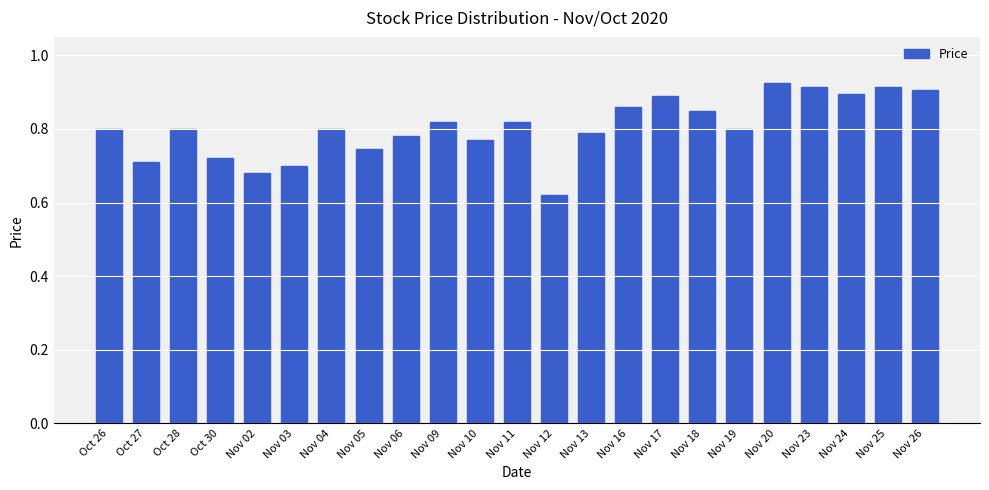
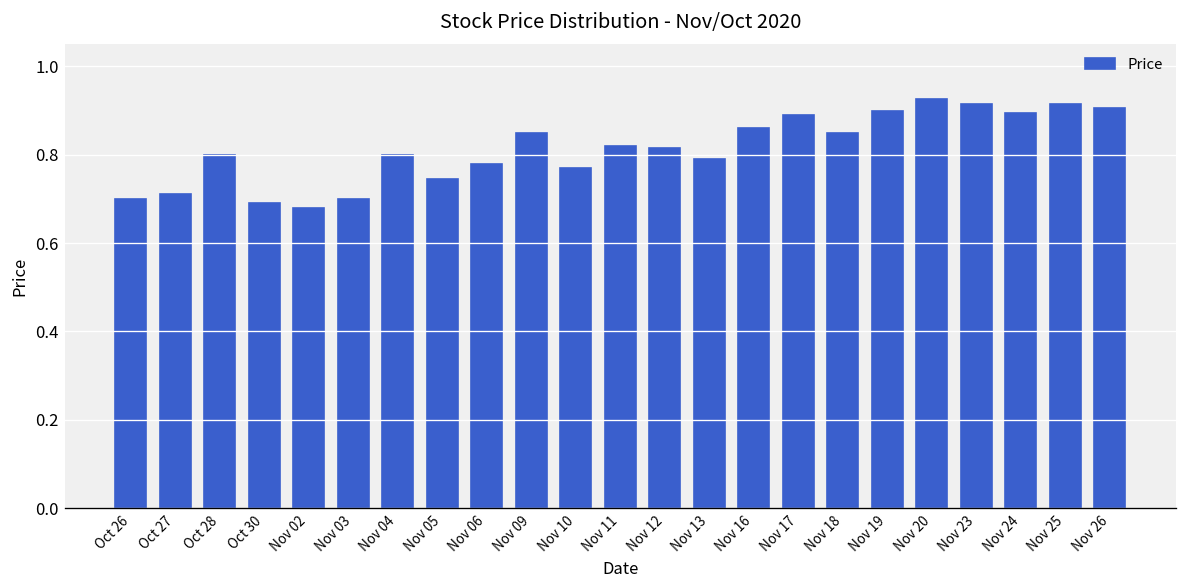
Oct 26: 0.8 -> 0.7
Oct 30: 0.72 -> 0.69
Nov 09: 0.82 -> 0.85
Nov 12: 0.62 -> 0.82
Nov 19: 0.8 -> 0.9
